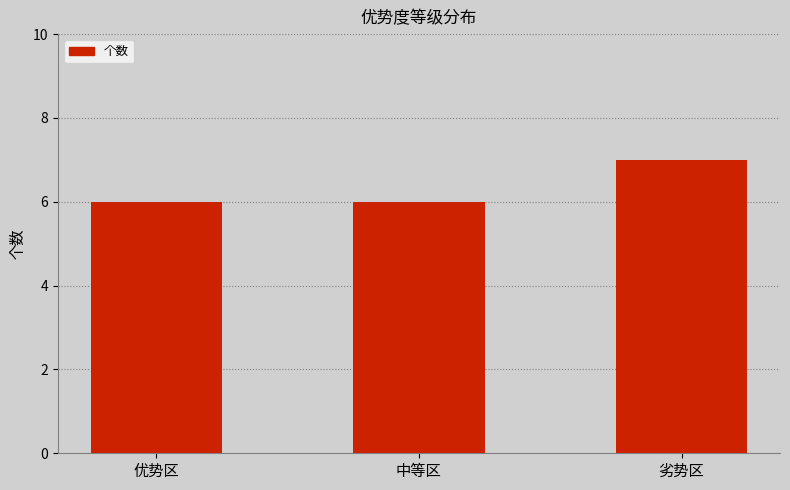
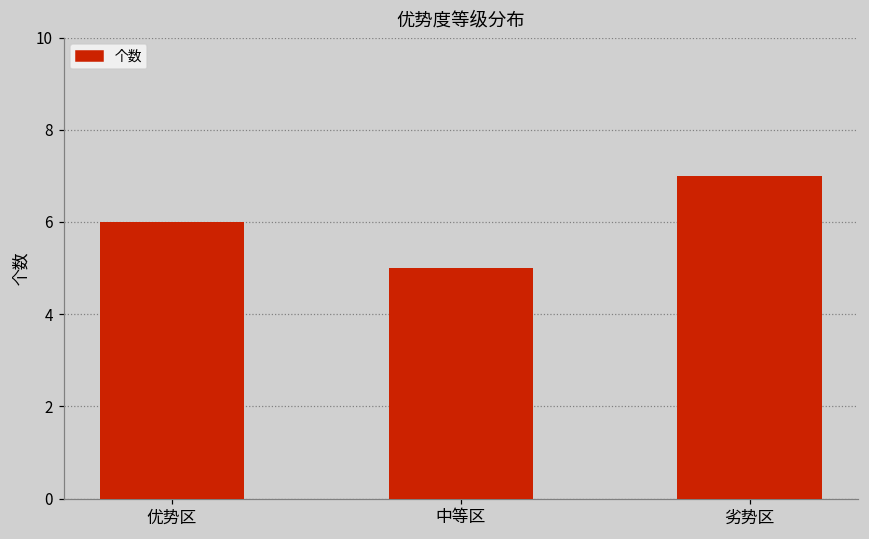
中等区: 6 -> 5
